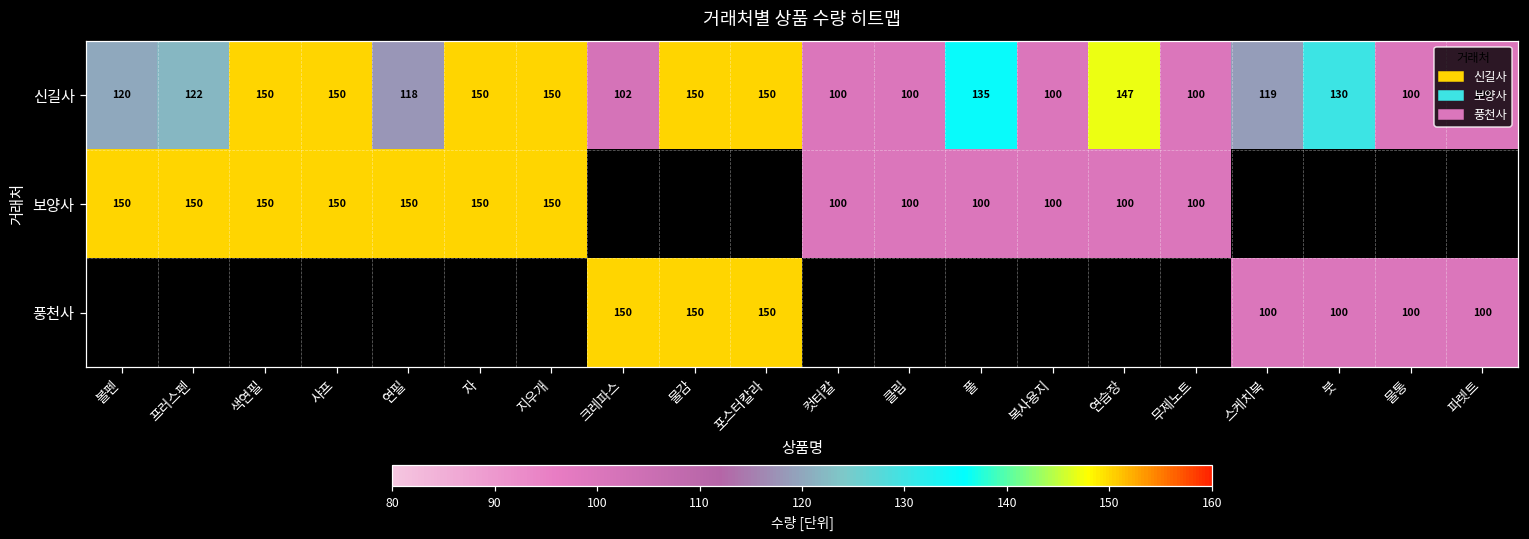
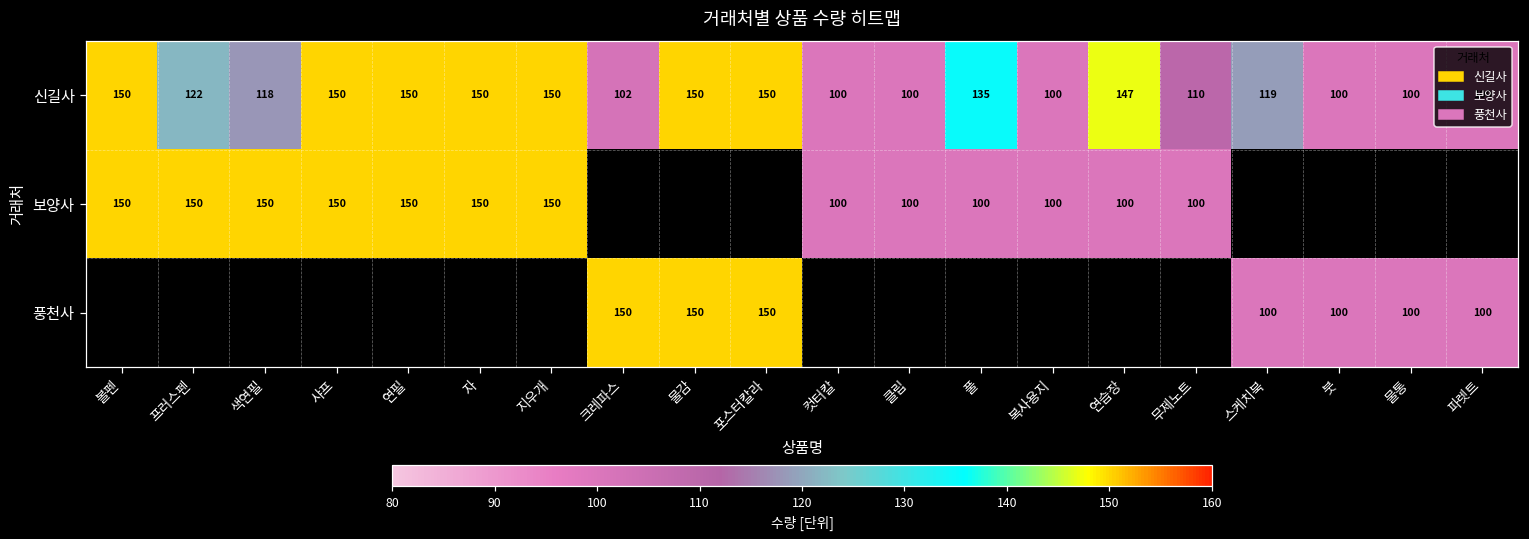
신길사, 볼펜: 120 -> 150
신길사, 색연필: 150 -> 118
신길사, 연필: 118 -> 150
신길사, 무제노트: 100 -> 110
신길사, 붓: 130 -> 100
